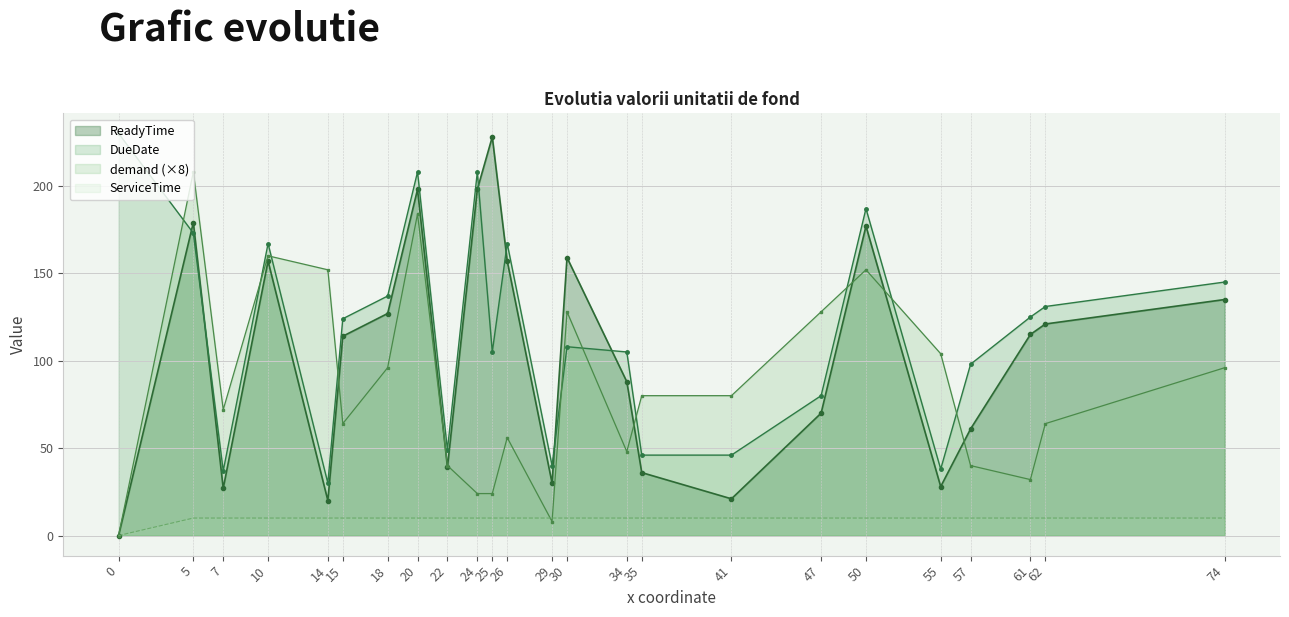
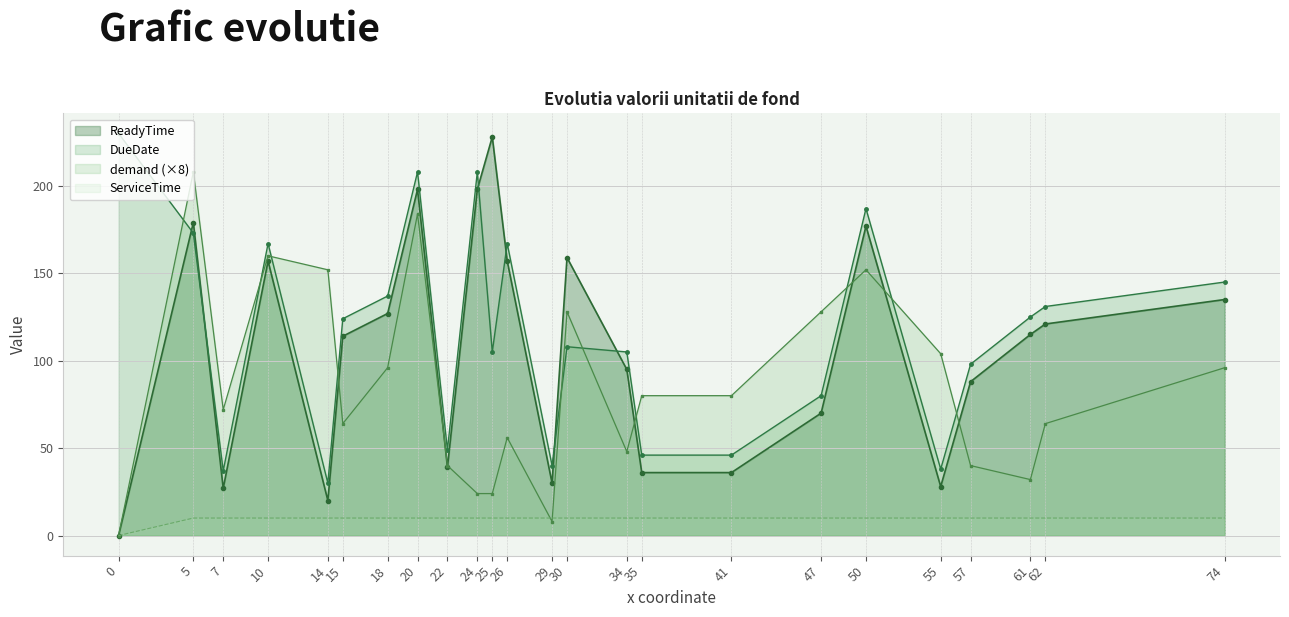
ReadyTime, 34: 88 -> 95
ReadyTime, 41: 21 -> 36
ReadyTime, 57: 61 -> 88
